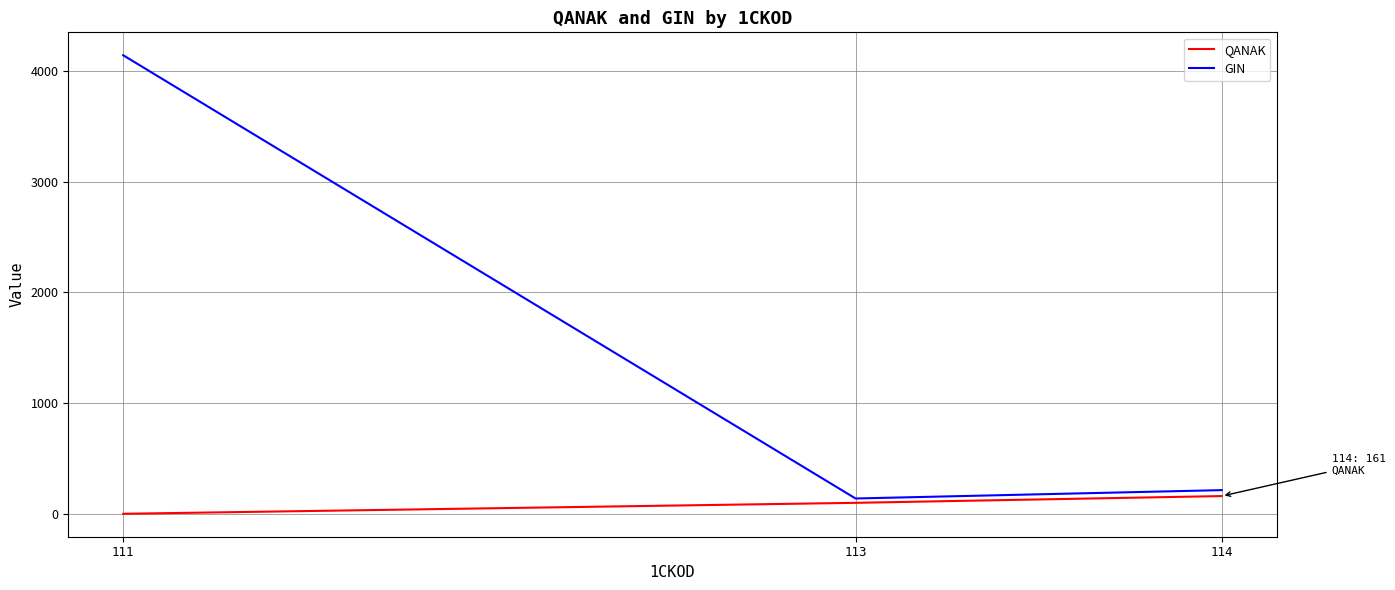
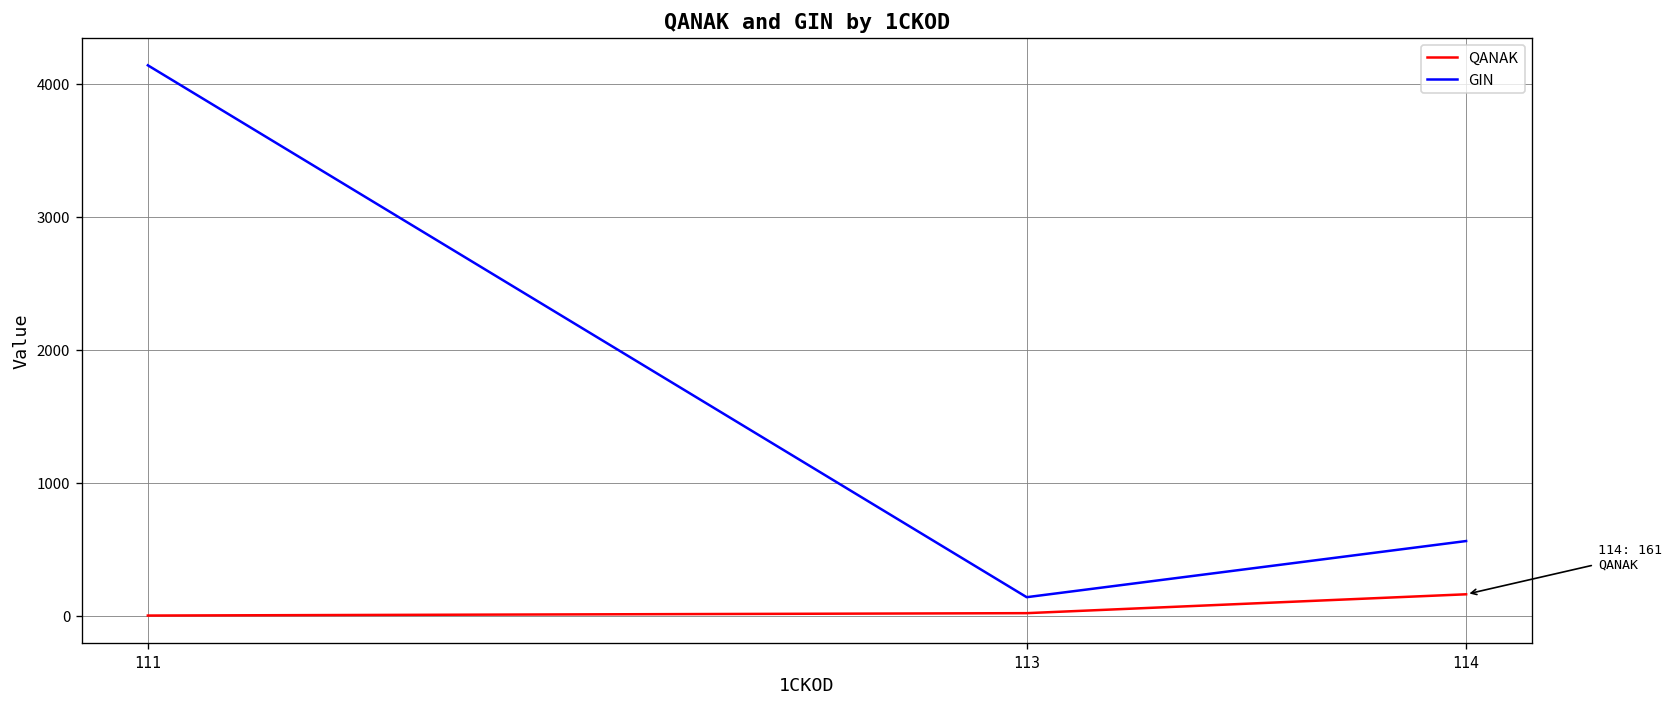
QANAK, 113: 100 -> 20
GIN, 114: 210 -> 560
